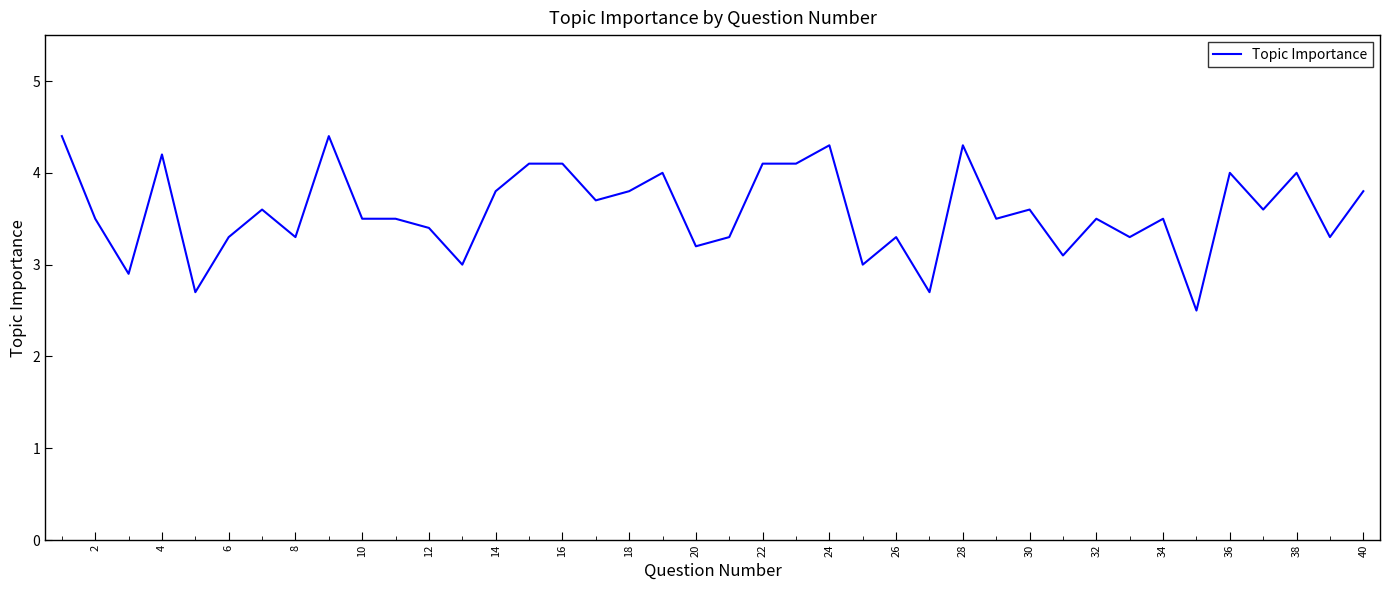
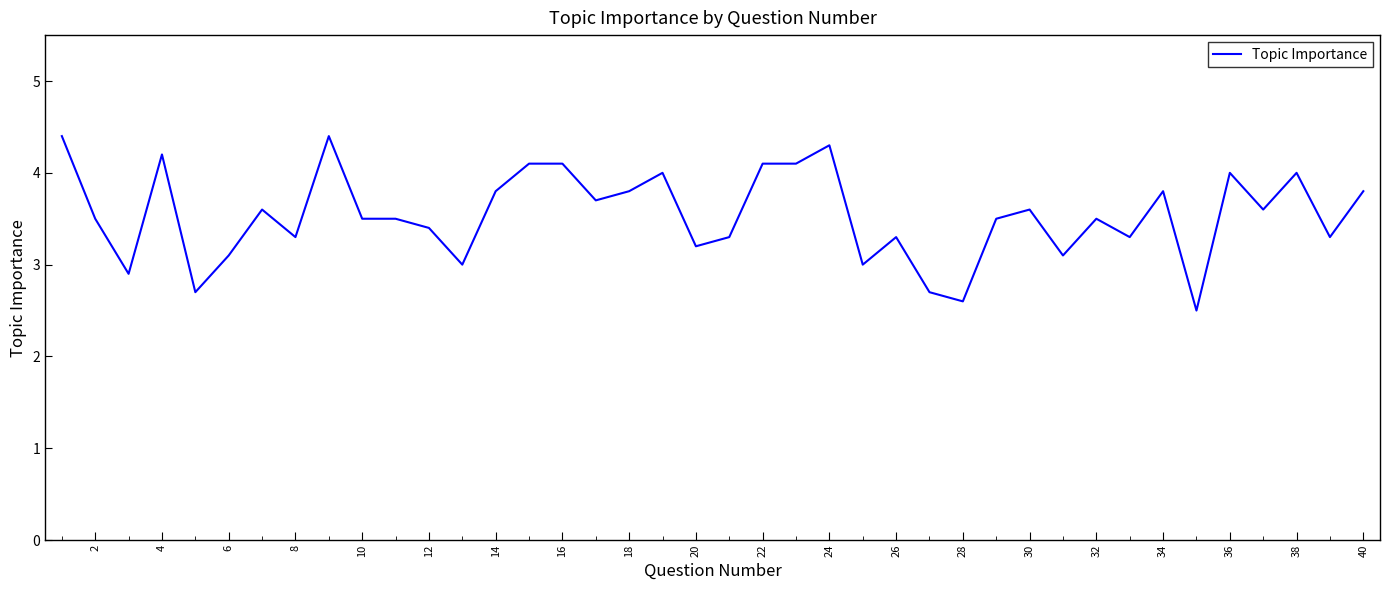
6: 3.3 -> 3.1
28: 4.3 -> 2.6
34: 3.5 -> 3.8
